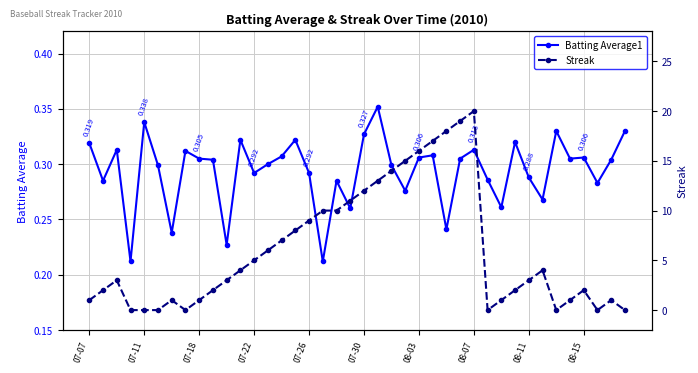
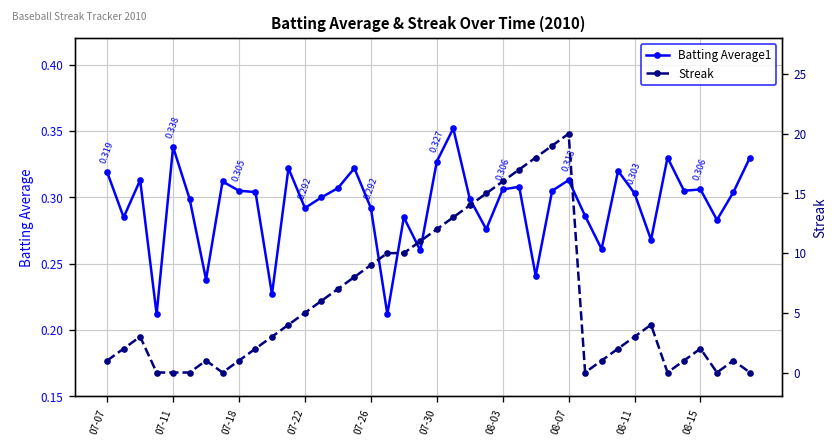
Batting Average1, 08-11: 0.288 -> 0.303
